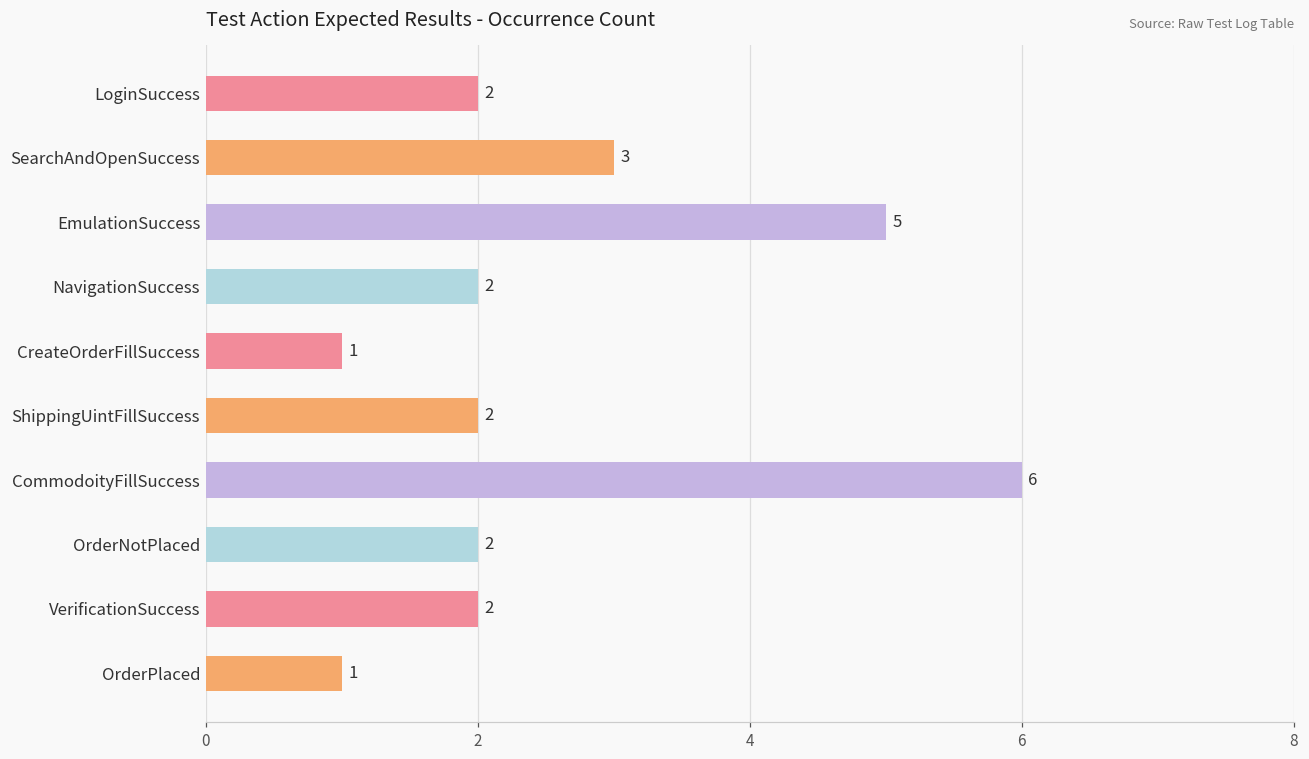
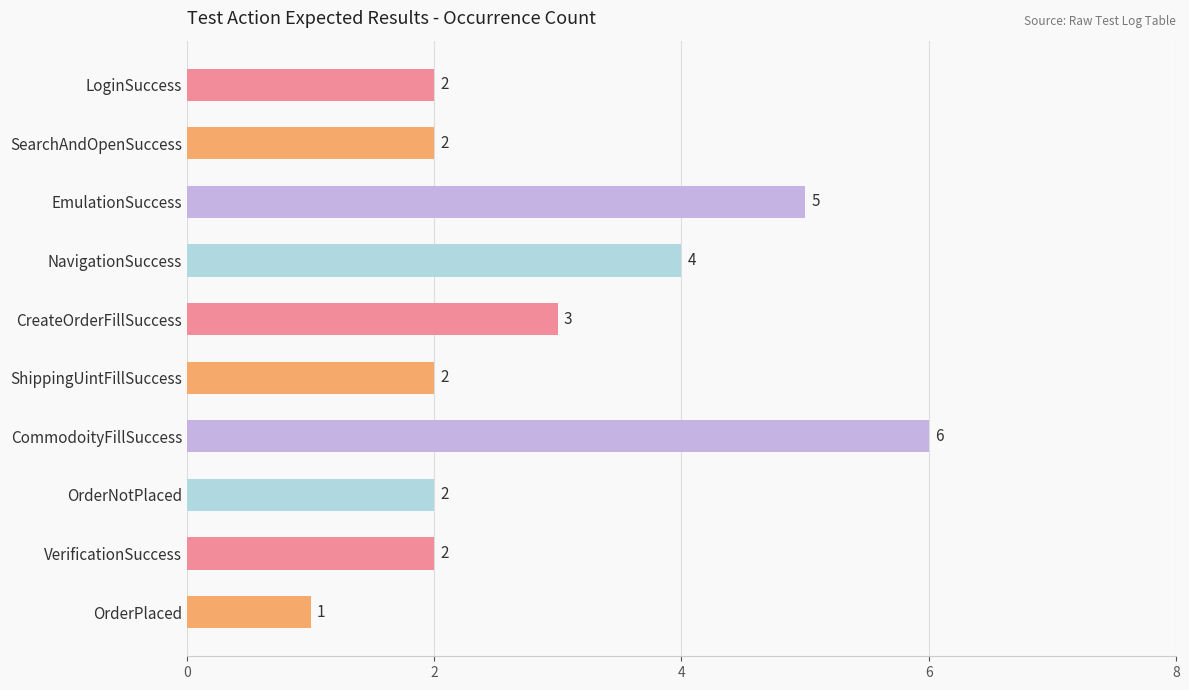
SearchAndOpenSuccess: 3 -> 2
NavigationSuccess: 2 -> 4
CreateOrderFillSuccess: 1 -> 3
